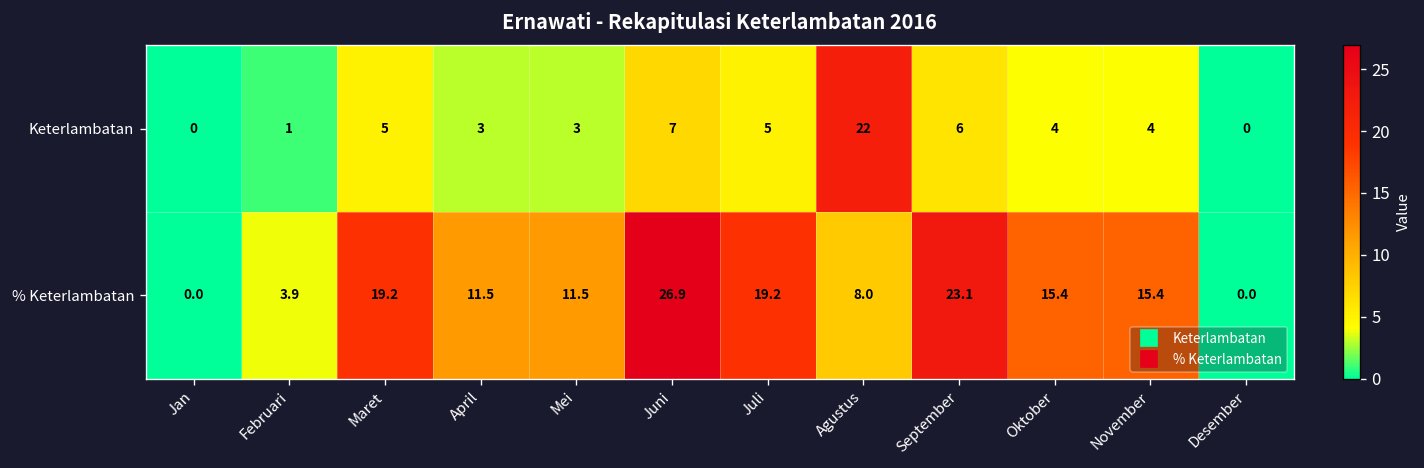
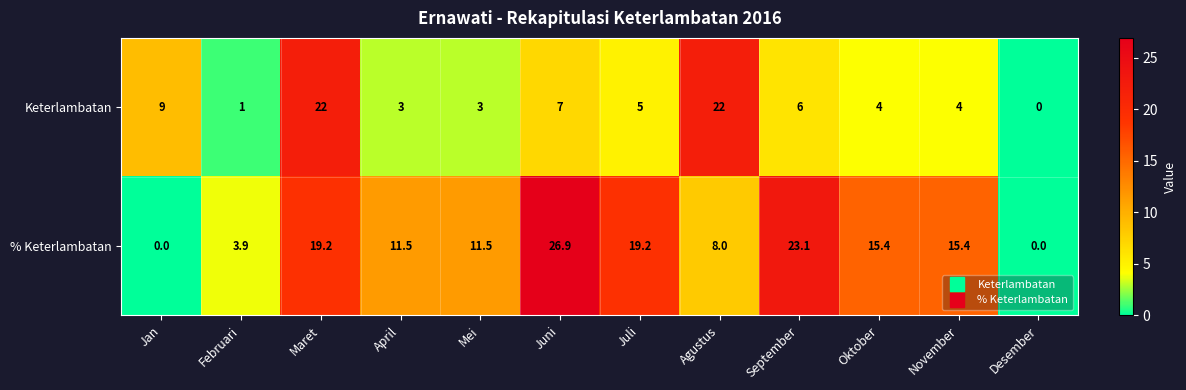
Keterlambatan, Jan: 0 -> 9
Keterlambatan, Maret: 5 -> 22
